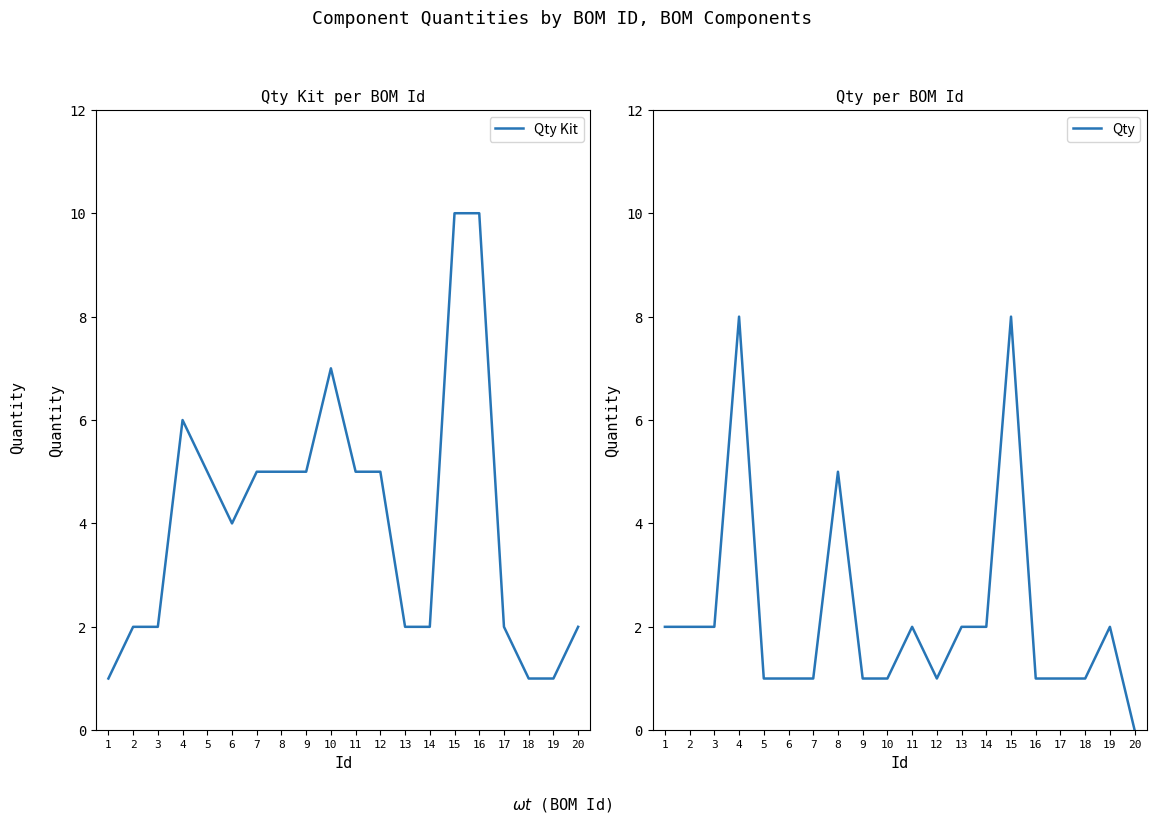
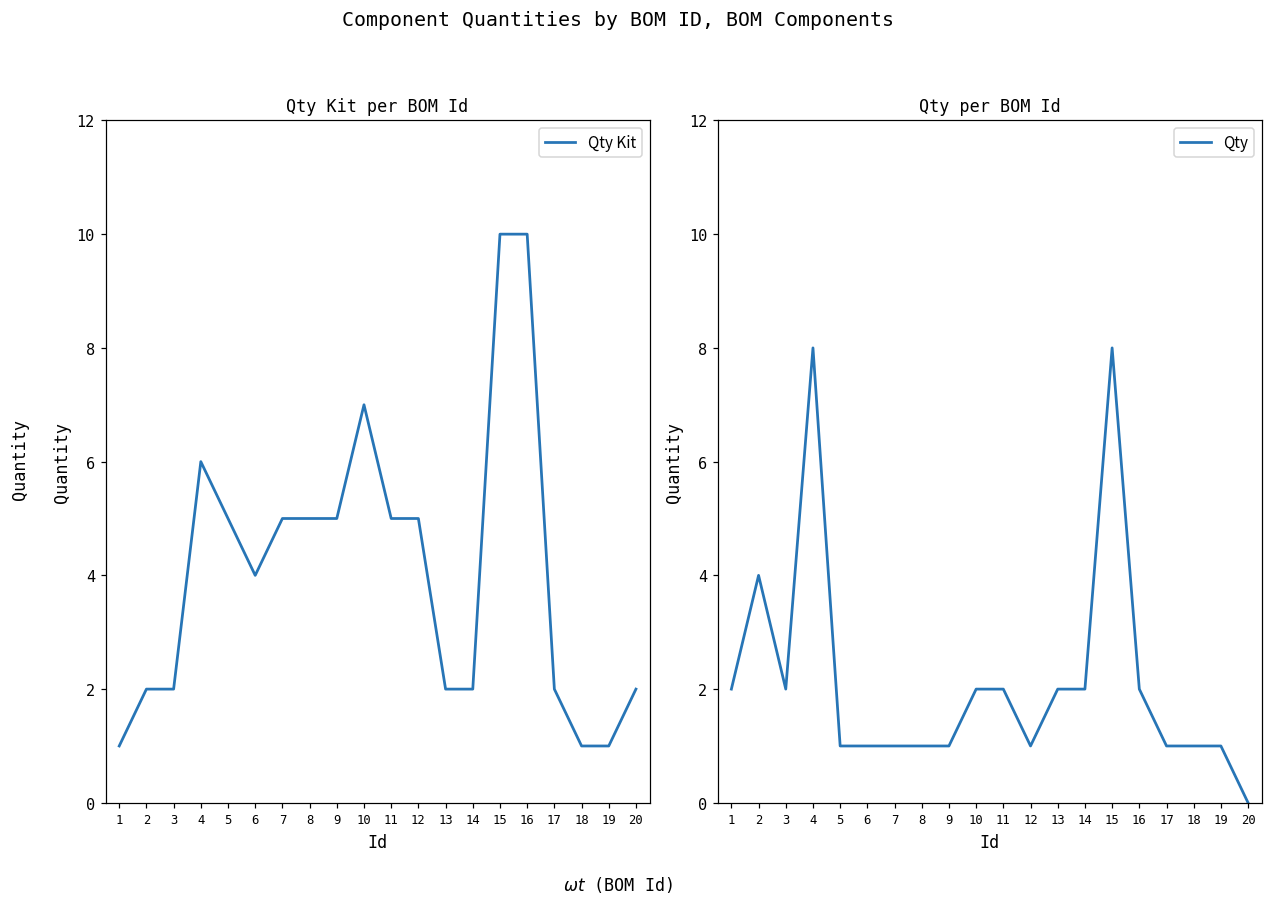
Qty per BOM Id, 2: 2 -> 4
Qty per BOM Id, 8: 5 -> 1
Qty per BOM Id, 10: 1 -> 2
Qty per BOM Id, 16: 1 -> 2
Qty per BOM Id, 19: 2 -> 1
